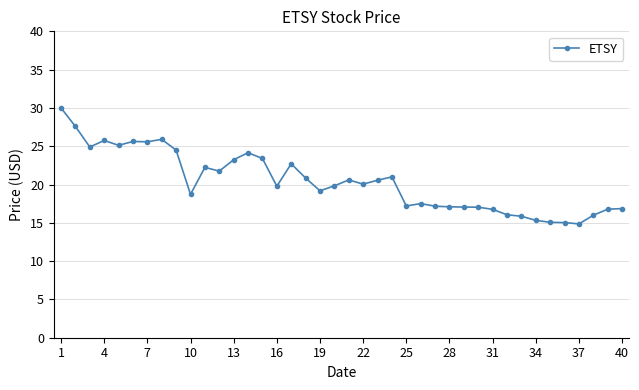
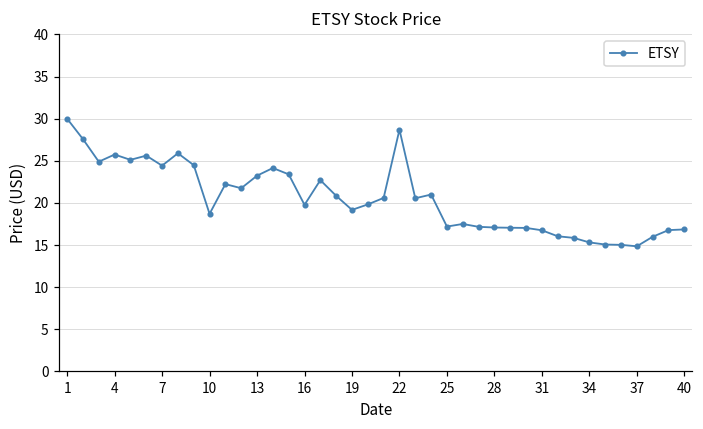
7: 26 -> 24
22: 20 -> 29
